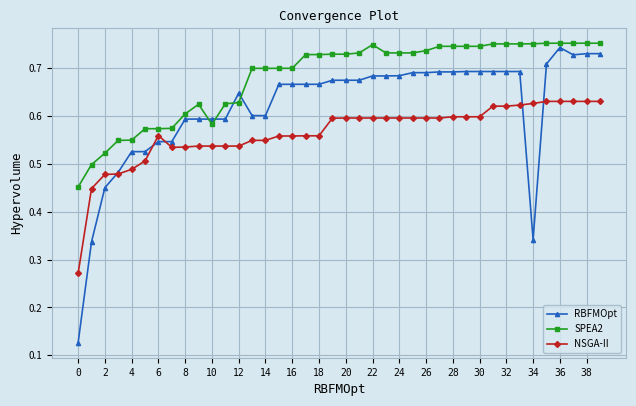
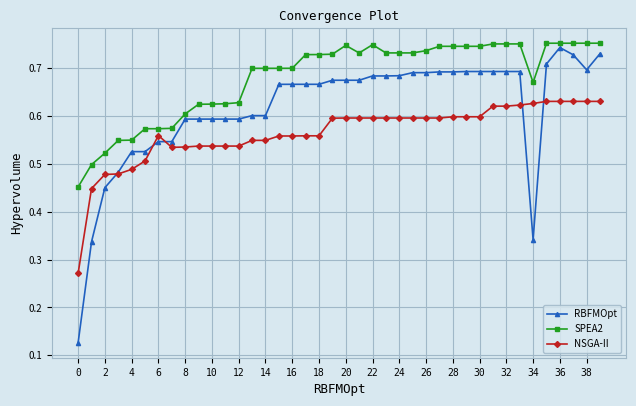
SPEA2, 10: 0.58 -> 0.62
RBFMOpt, 12: 0.65 -> 0.59
SPEA2, 20: 0.73 -> 0.75
SPEA2, 34: 0.75 -> 0.67
RBFMOpt, 38: 0.73 -> 0.70
